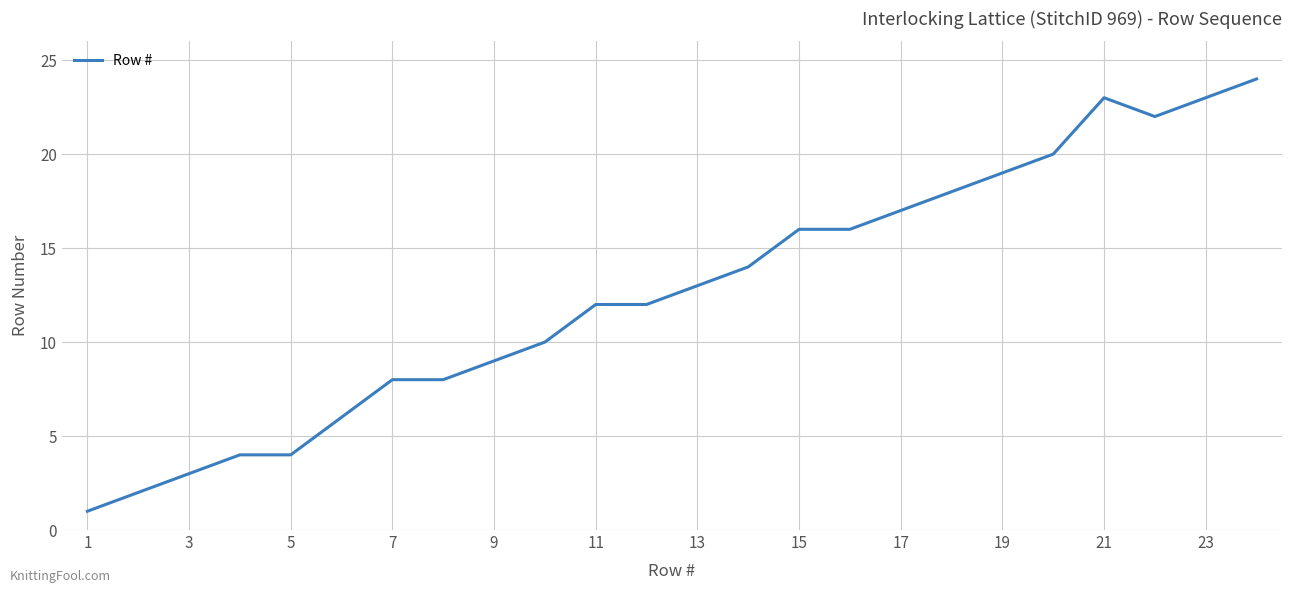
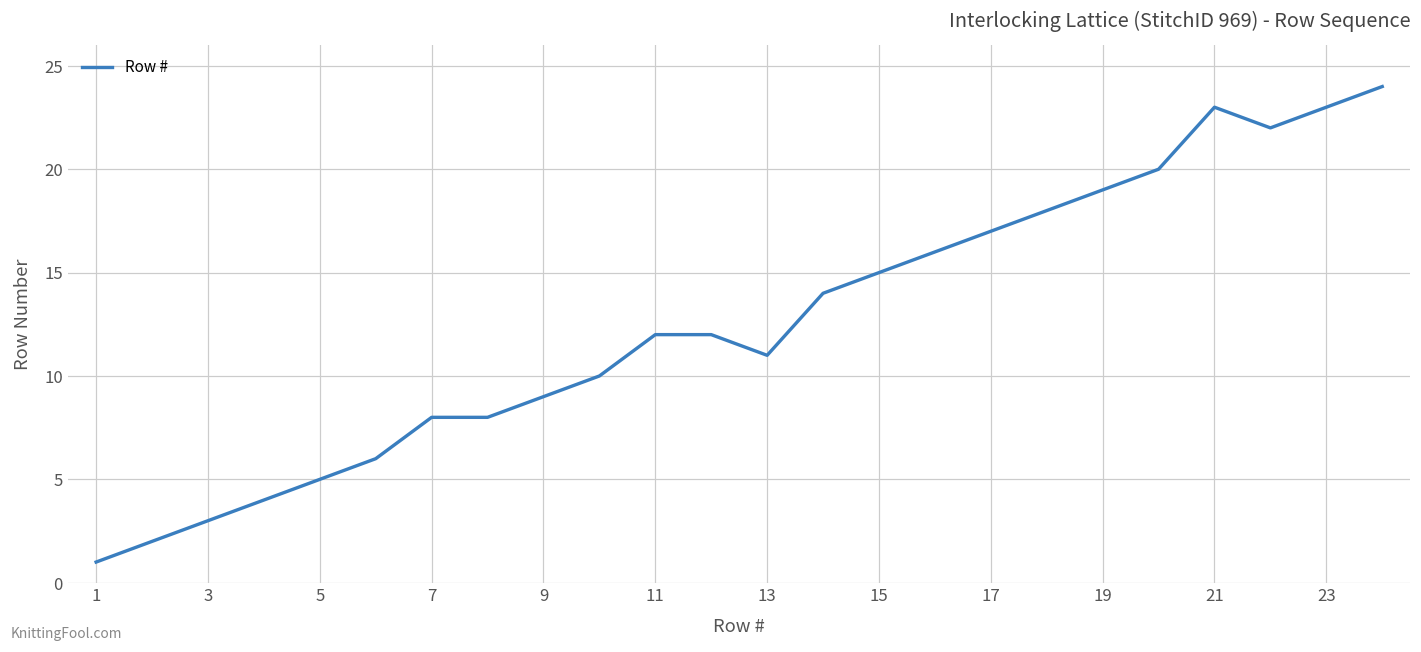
5: 4 -> 5
13: 13 -> 11
15: 16 -> 15
